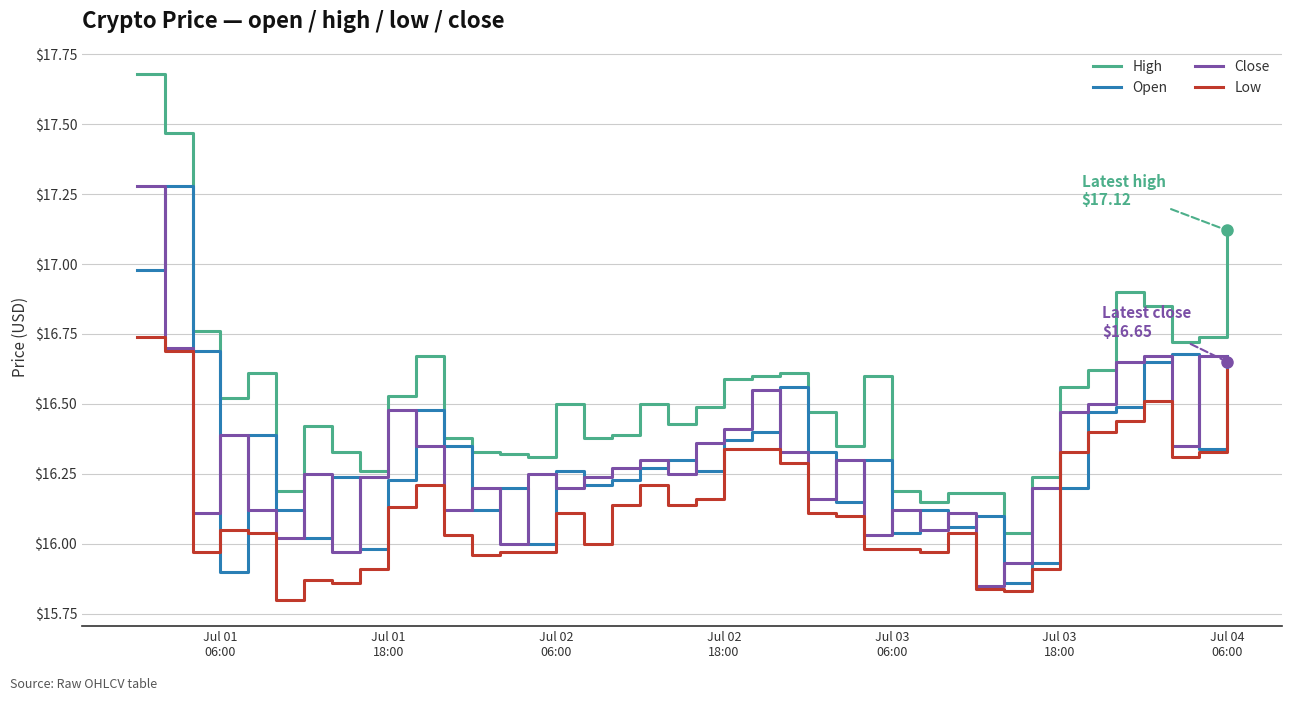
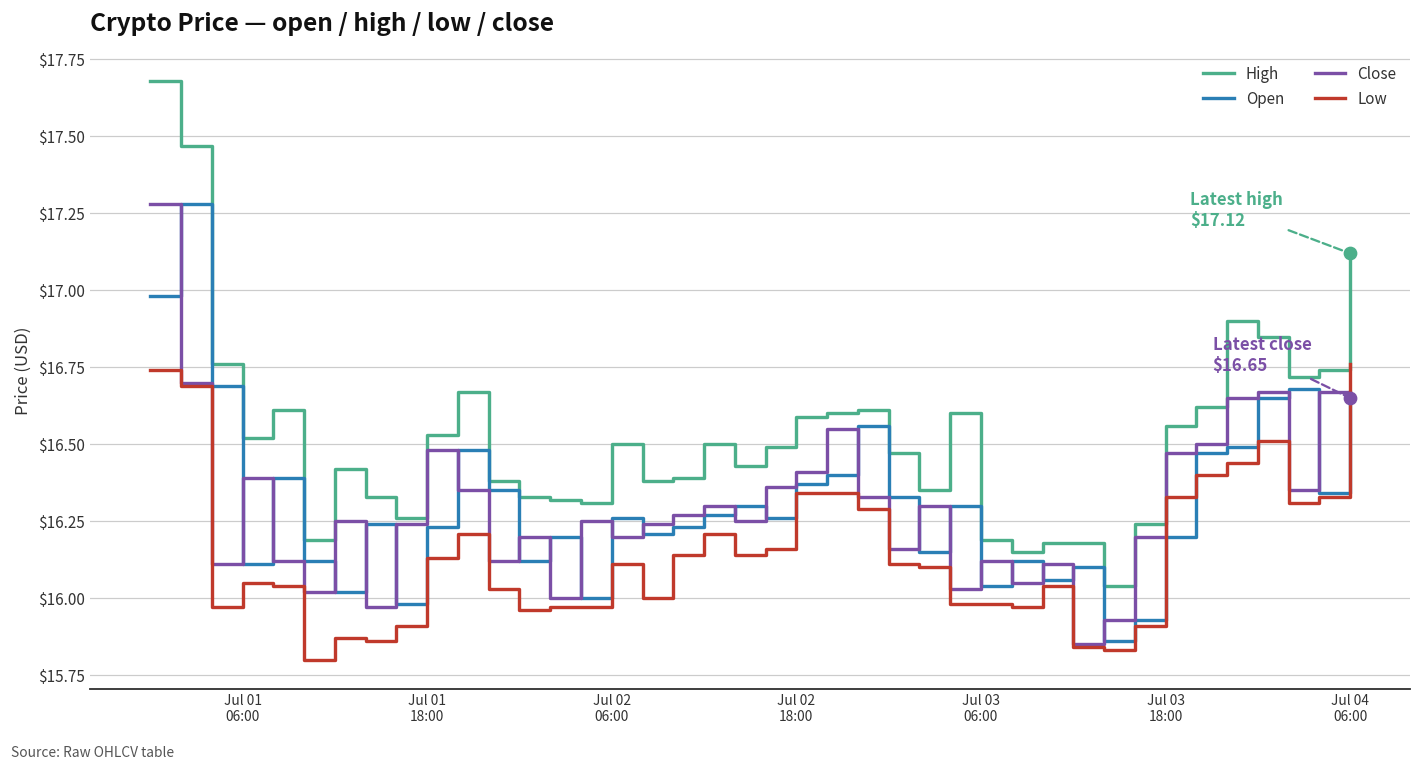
Open, Jul 01 06:00: $15.90 -> $16.11
Low, Jul 04 06:00: $16.62 -> $16.76
